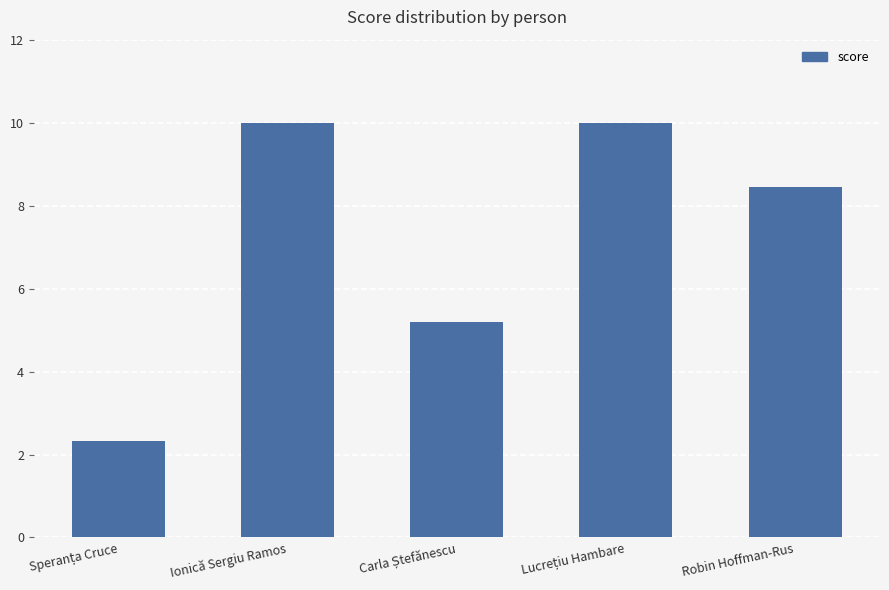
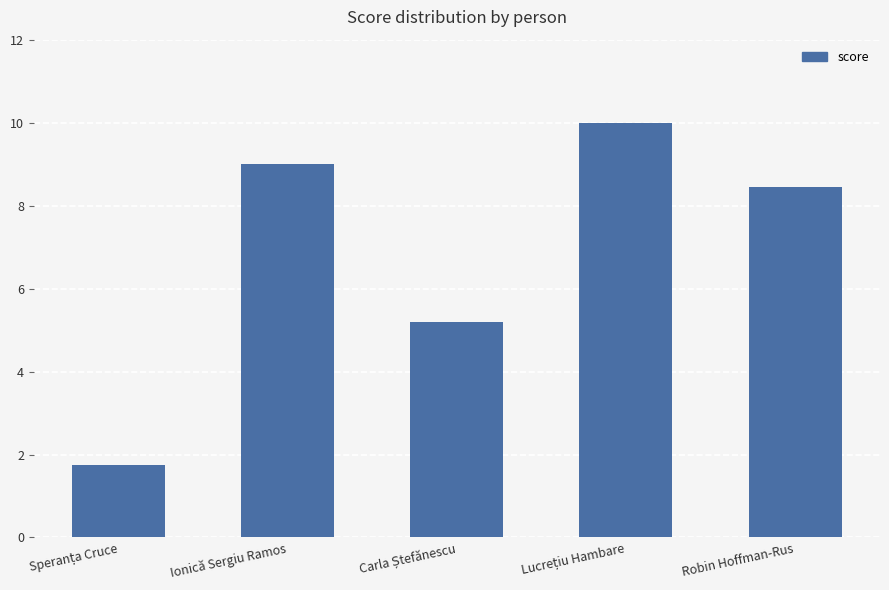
Speranța Cruce: 2.3 -> 1.7
Ionică Sergiu Ramos: 10 -> 9
